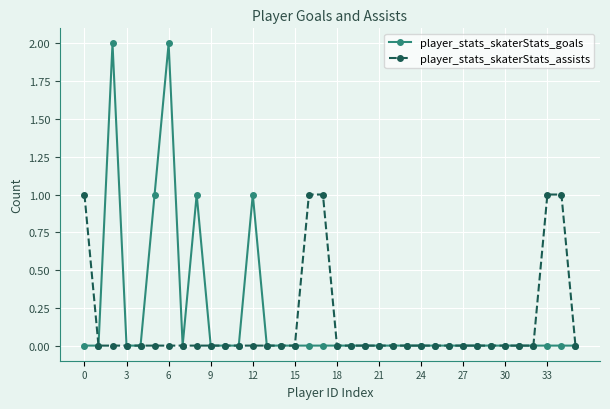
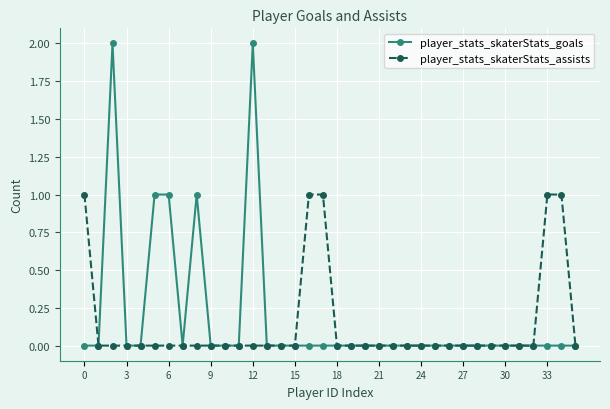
player_stats_skaterStats_goals, 6: 2 -> 1
player_stats_skaterStats_goals, 12: 1 -> 2
